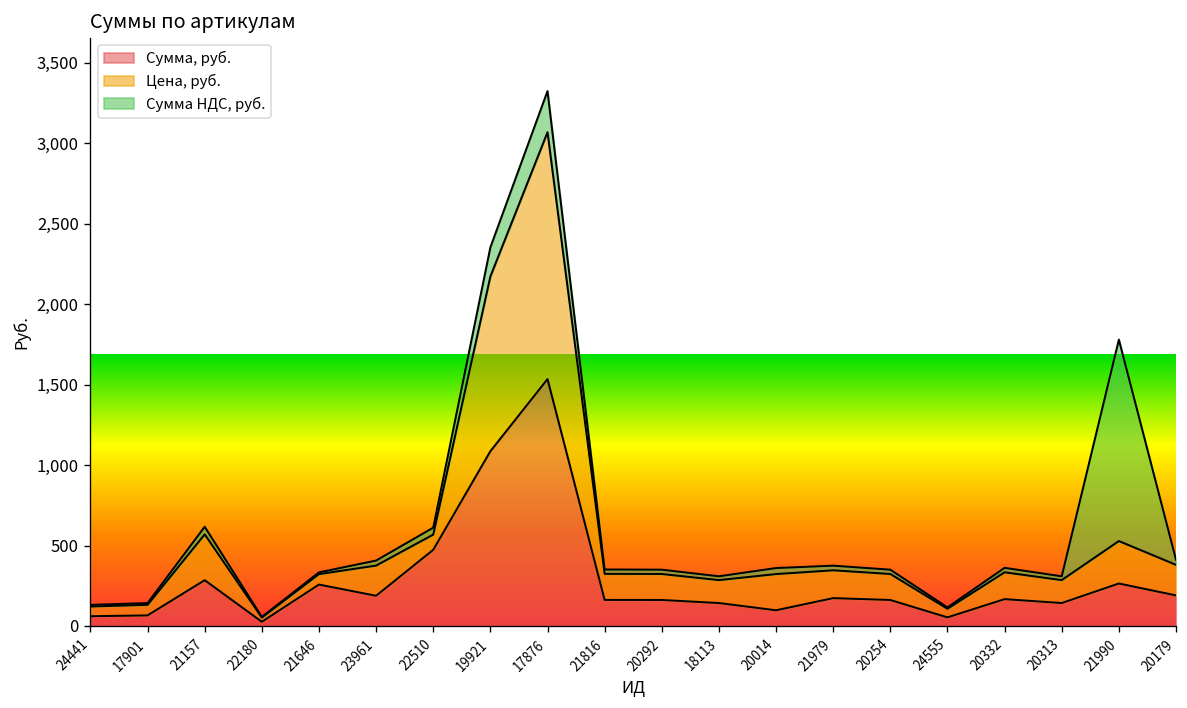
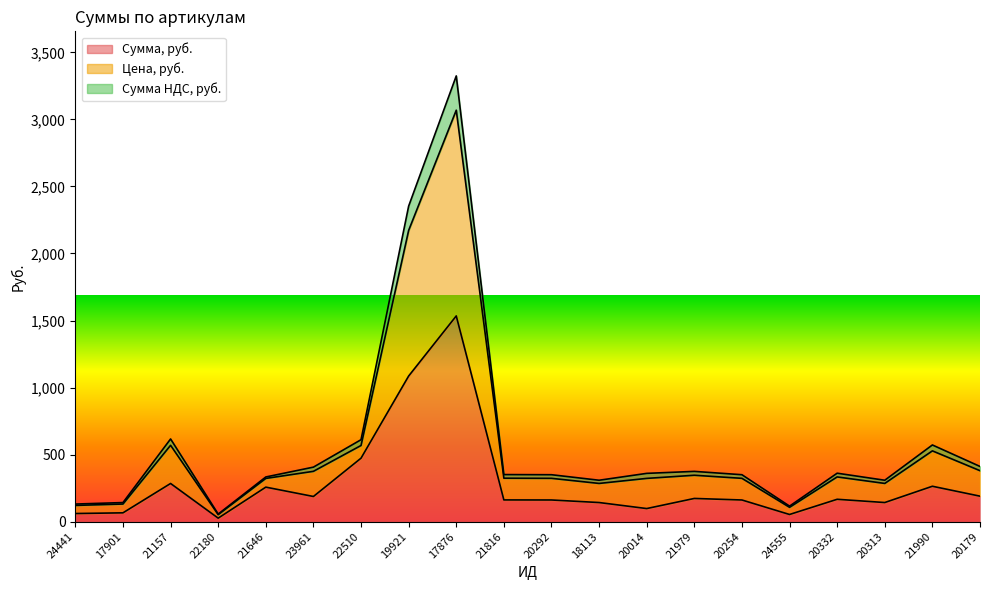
Сумма НДС, руб., 21990: 1,250 -> 40
